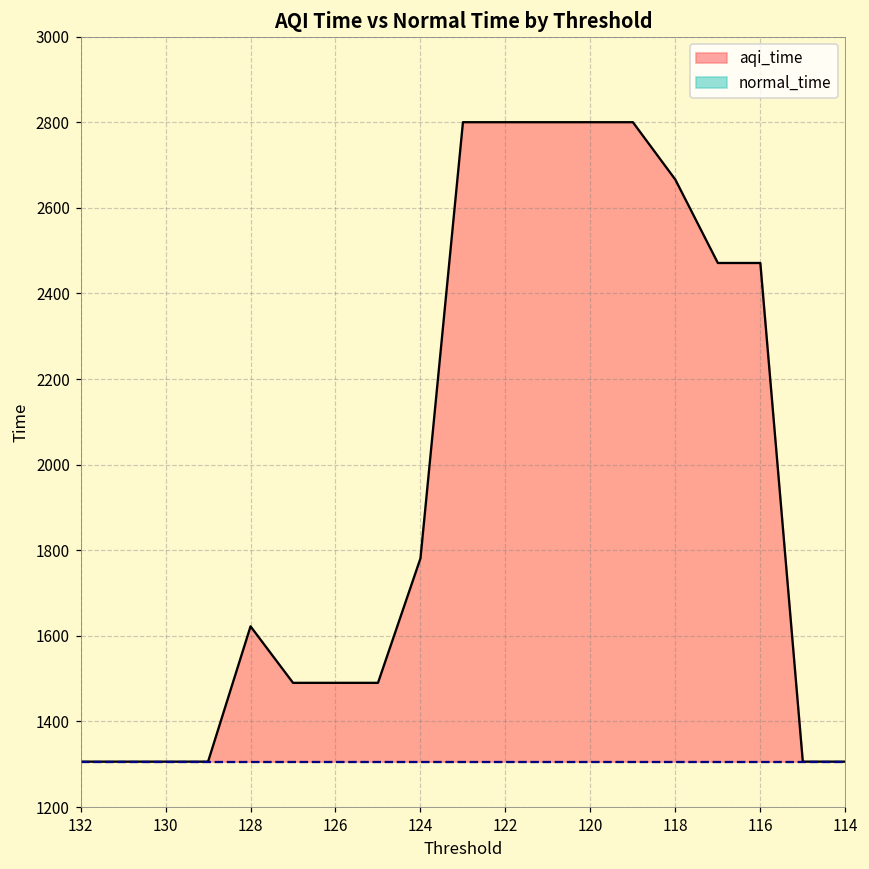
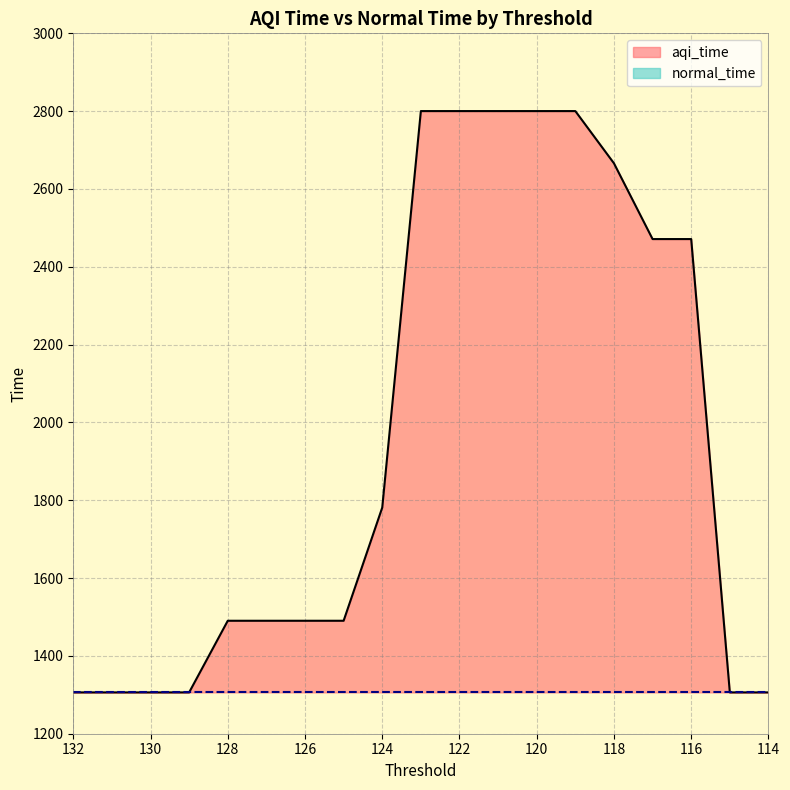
aqi_time, 128: 1620 -> 1490
